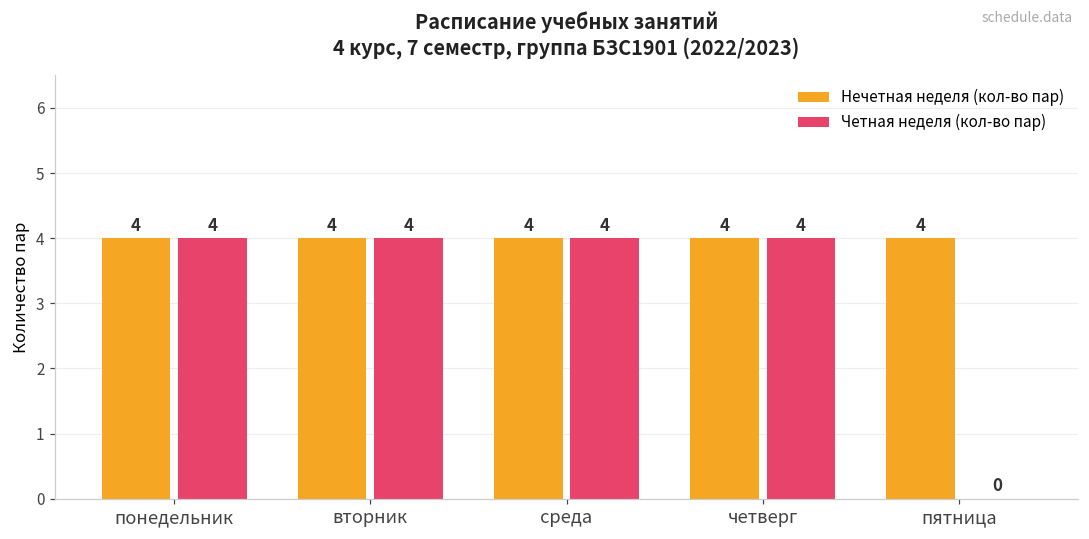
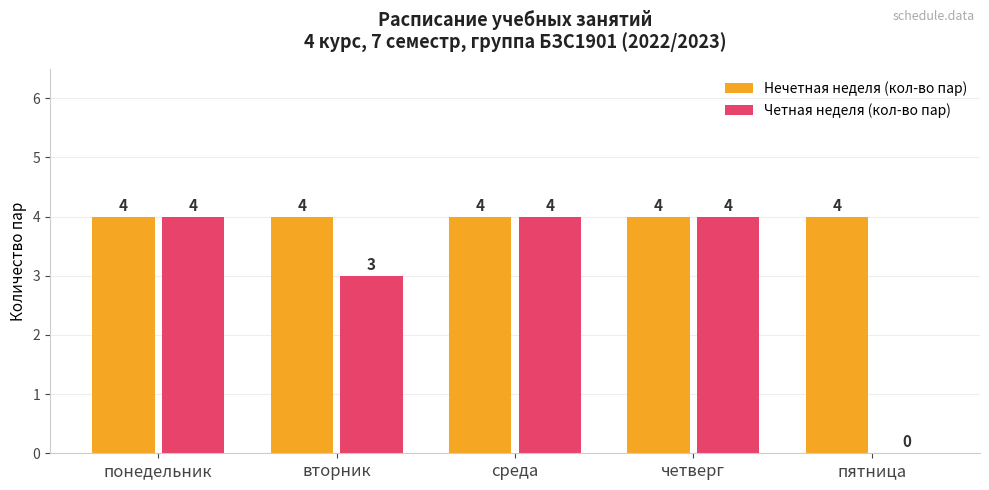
Четная неделя (кол-во пар), вторник: 4 -> 3
